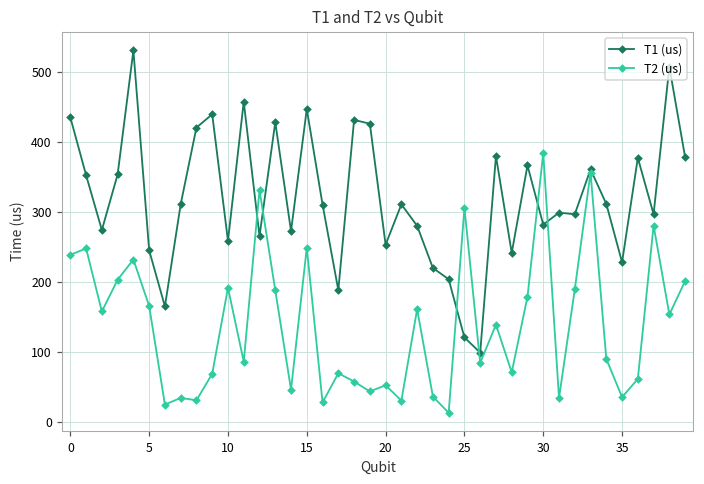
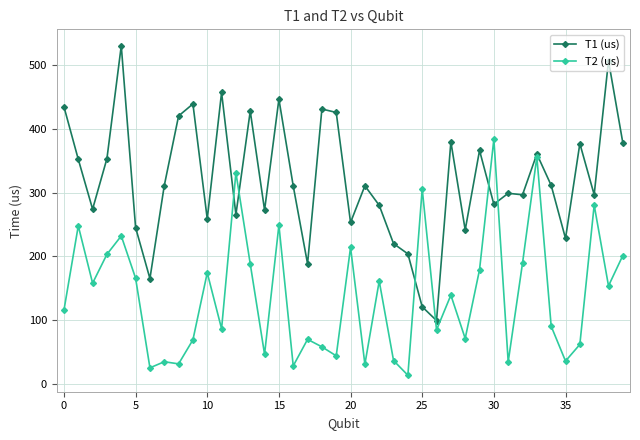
T2 (us), 0: 240 -> 120
T2 (us), 10: 190 -> 170
T2 (us), 20: 50 -> 210
